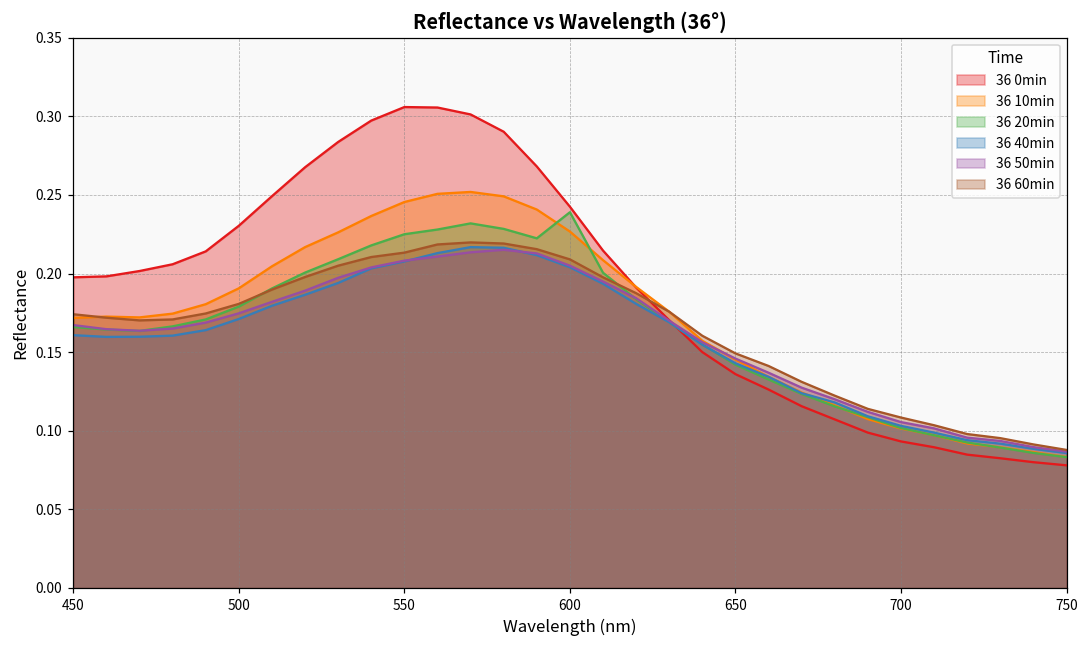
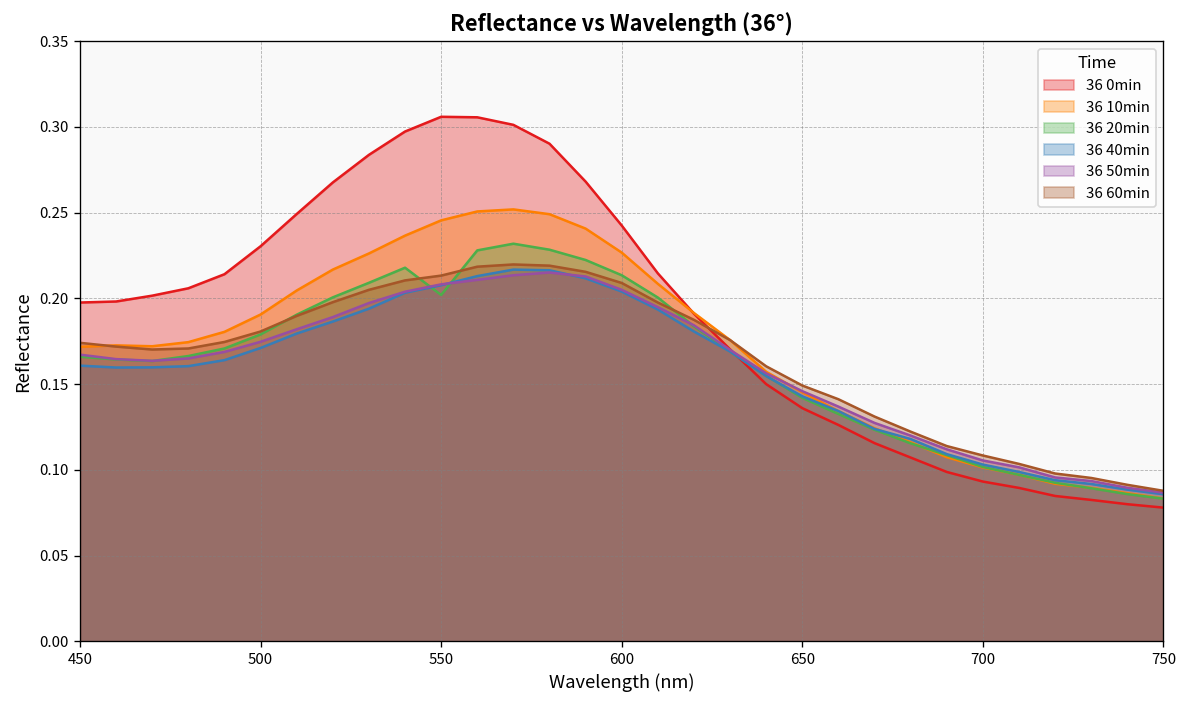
36 20min, 550: 0.225 -> 0.202
36 20min, 600: 0.239 -> 0.214
